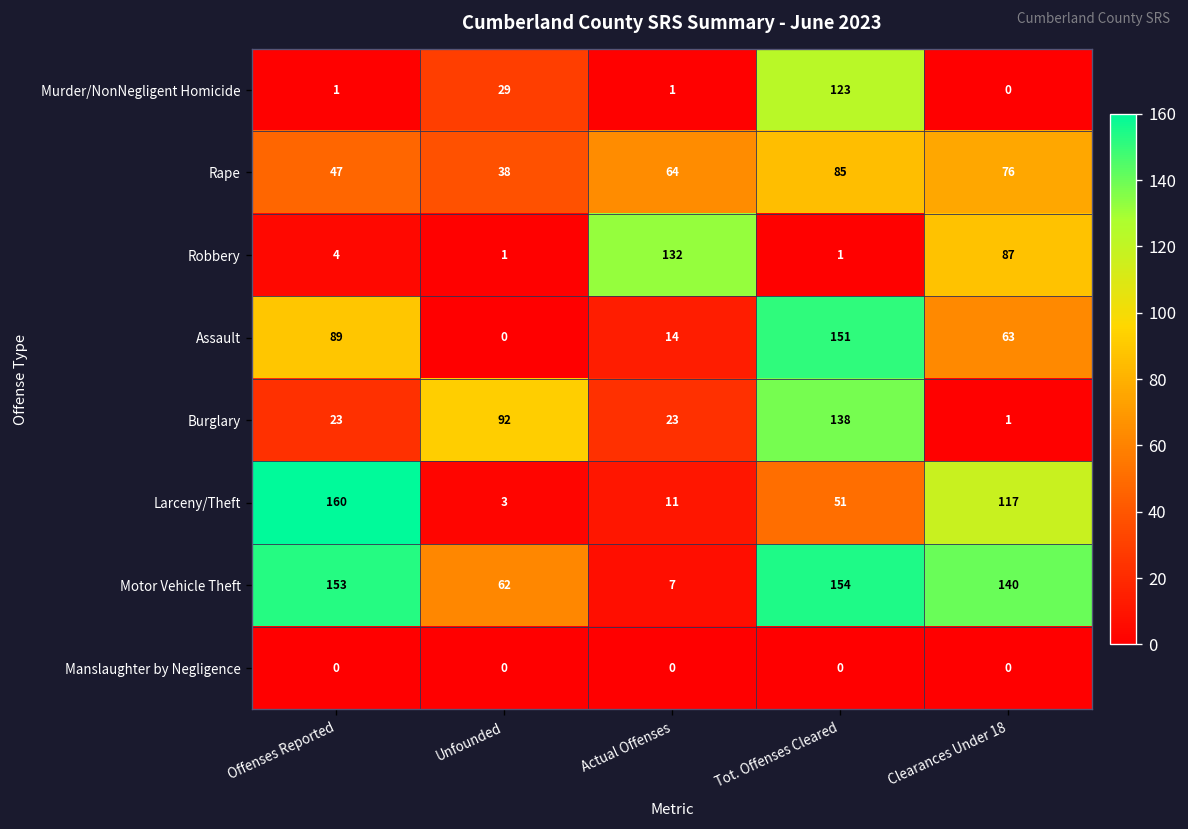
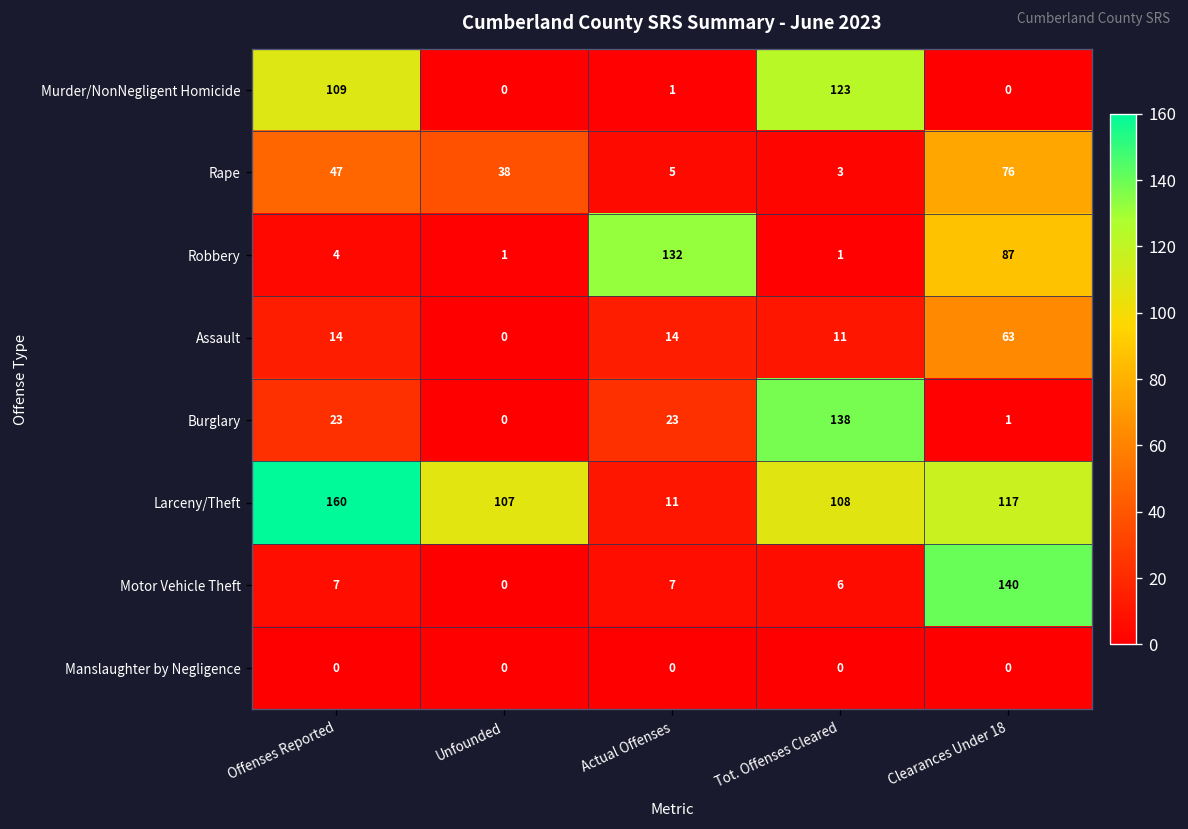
Murder/NonNegligent Homicide, Offenses Reported: 1 -> 109
Murder/NonNegligent Homicide, Unfounded: 29 -> 0
Rape, Actual Offenses: 64 -> 5
Rape, Tot. Offenses Cleared: 85 -> 3
Assault, Offenses Reported: 89 -> 14
Assault, Tot. Offenses Cleared: 151 -> 11
Burglary, Unfounded: 92 -> 0
Larceny/Theft, Unfounded: 3 -> 107
Larceny/Theft, Tot. Offenses Cleared: 51 -> 108
Motor Vehicle Theft, Offenses Reported: 153 -> 7
Motor Vehicle Theft, Unfounded: 62 -> 0
Motor Vehicle Theft, Tot. Offenses Cleared: 154 -> 6
